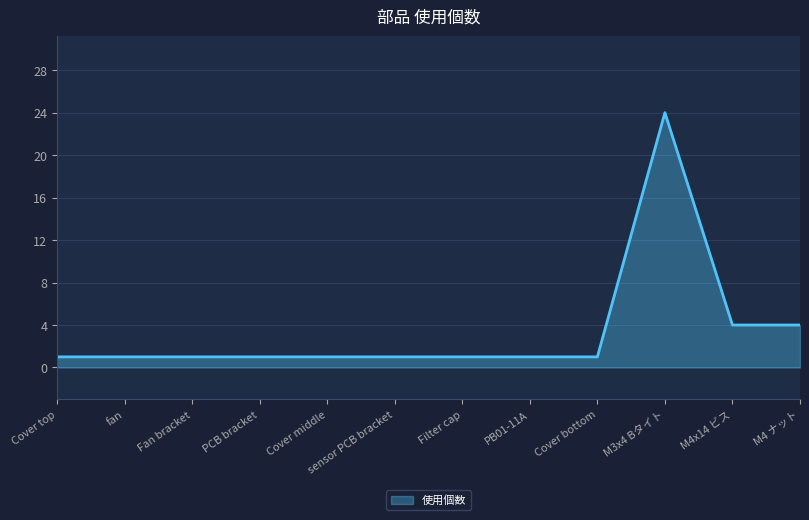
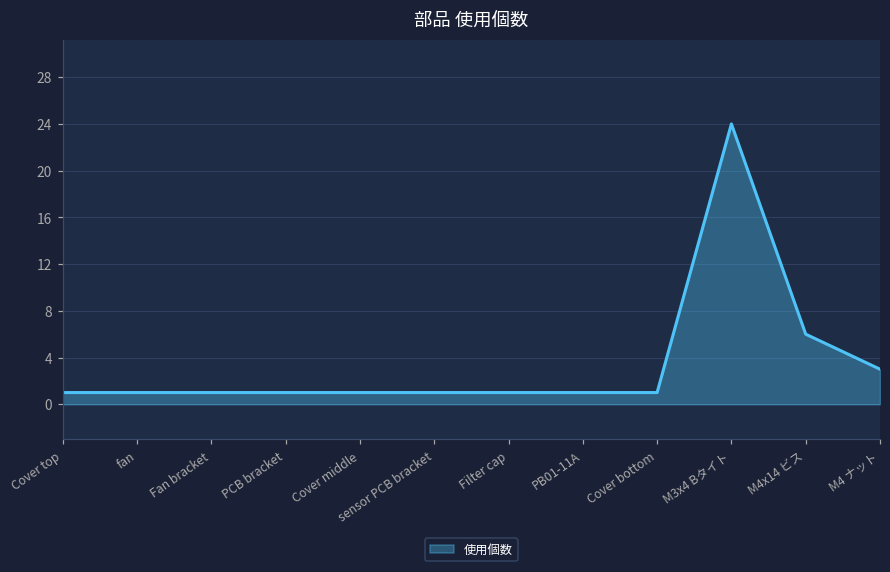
M4x14 ビス: 4 -> 6
M4 ナット: 4 -> 3
